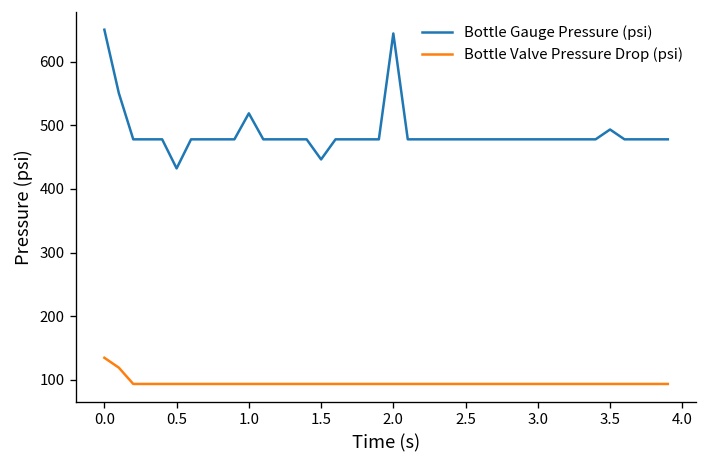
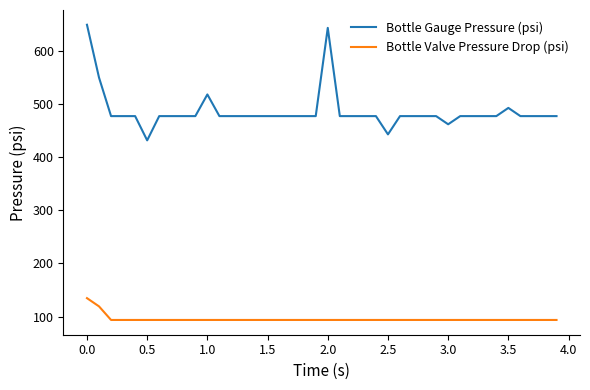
Bottle Gauge Pressure (psi), 1.5: 450 -> 480
Bottle Gauge Pressure (psi), 2.5: 480 -> 440
Bottle Gauge Pressure (psi), 3.0: 480 -> 460
